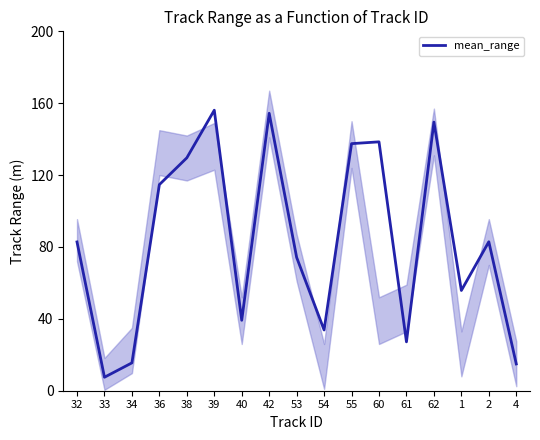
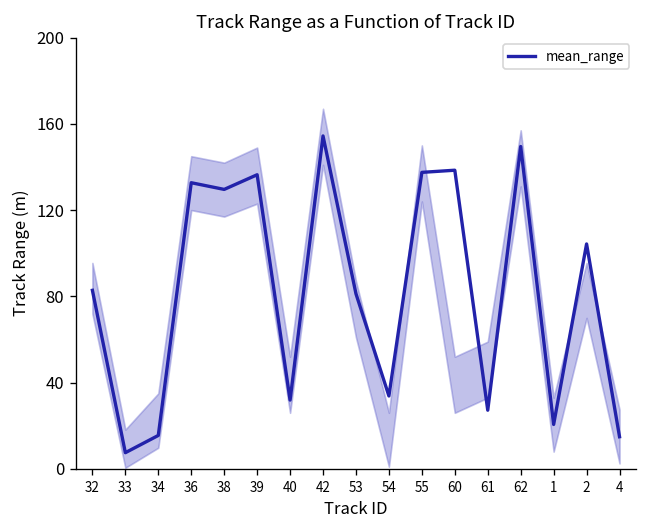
mean_range, 36: 115 -> 133
mean_range, 39: 156 -> 136
mean_range, 40: 39 -> 32
mean_range, 53: 74 -> 81
mean_range, 1: 56 -> 21
mean_range, 2: 83 -> 104
